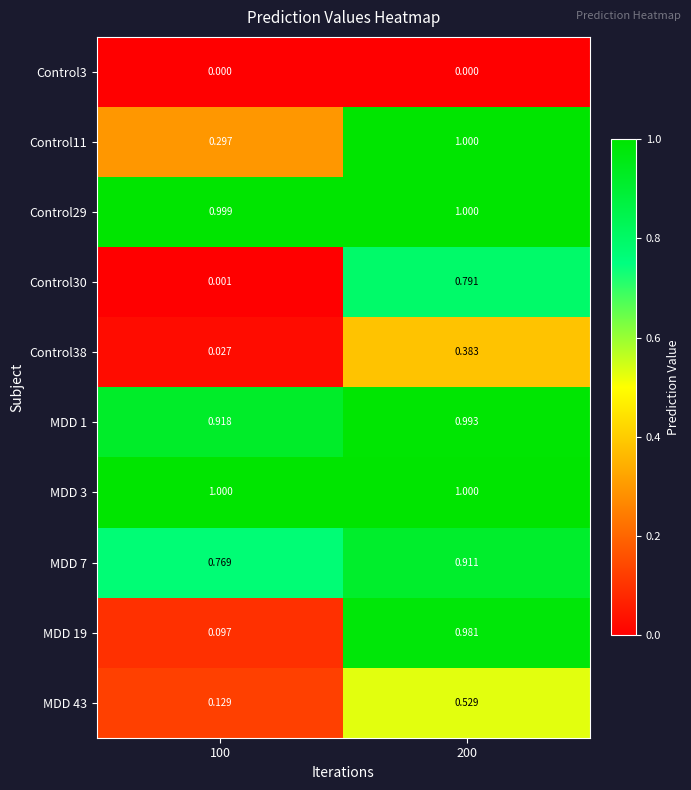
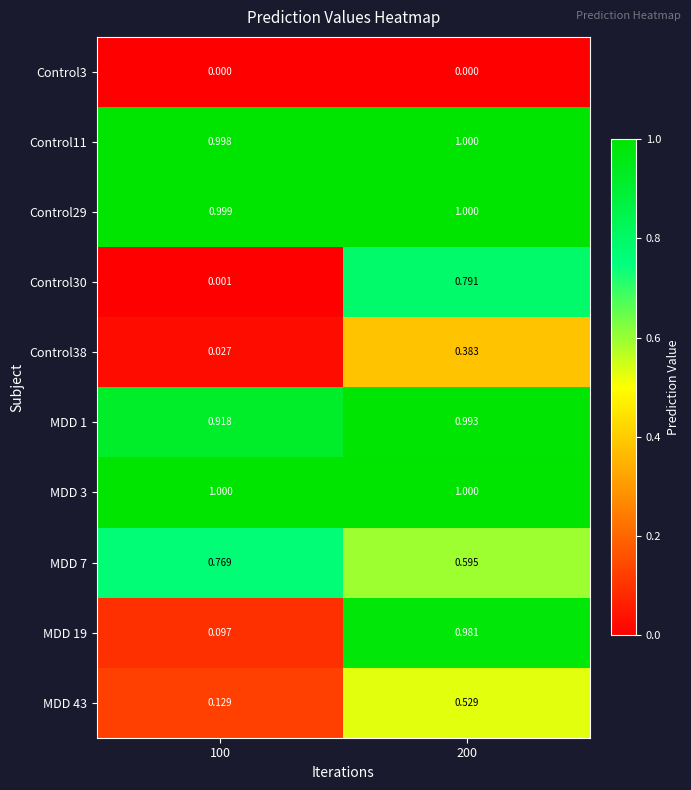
Control11, 100: 0.297 -> 0.998
MDD 7, 200: 0.911 -> 0.595
